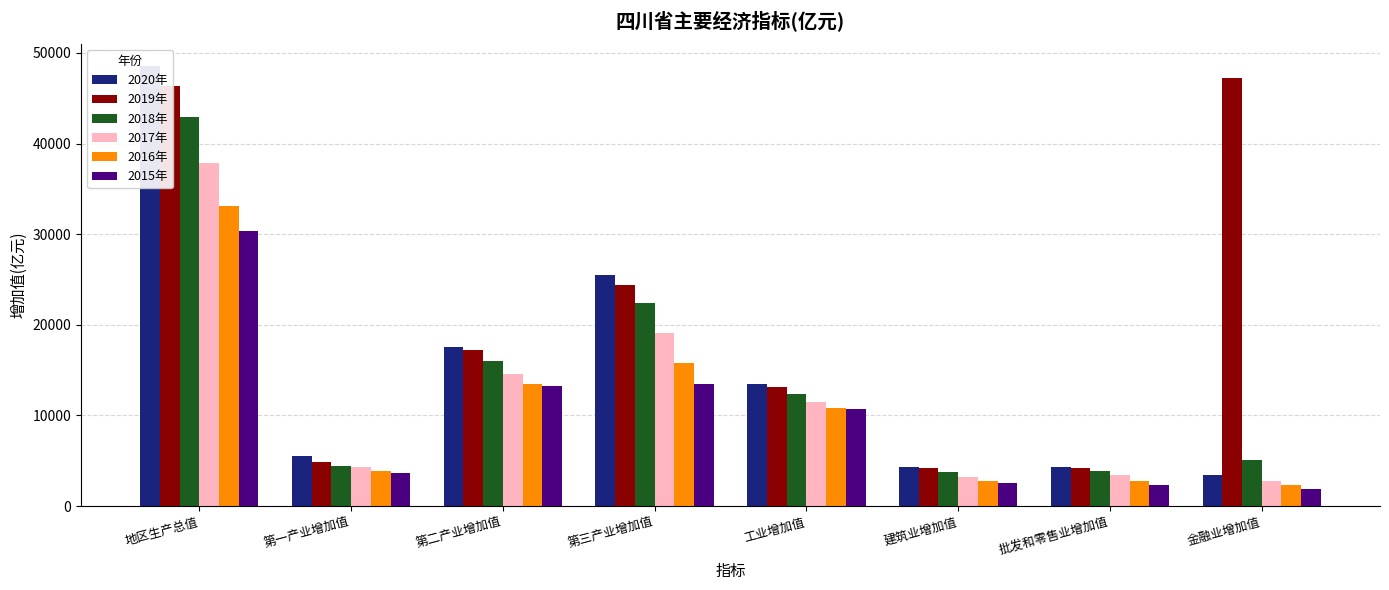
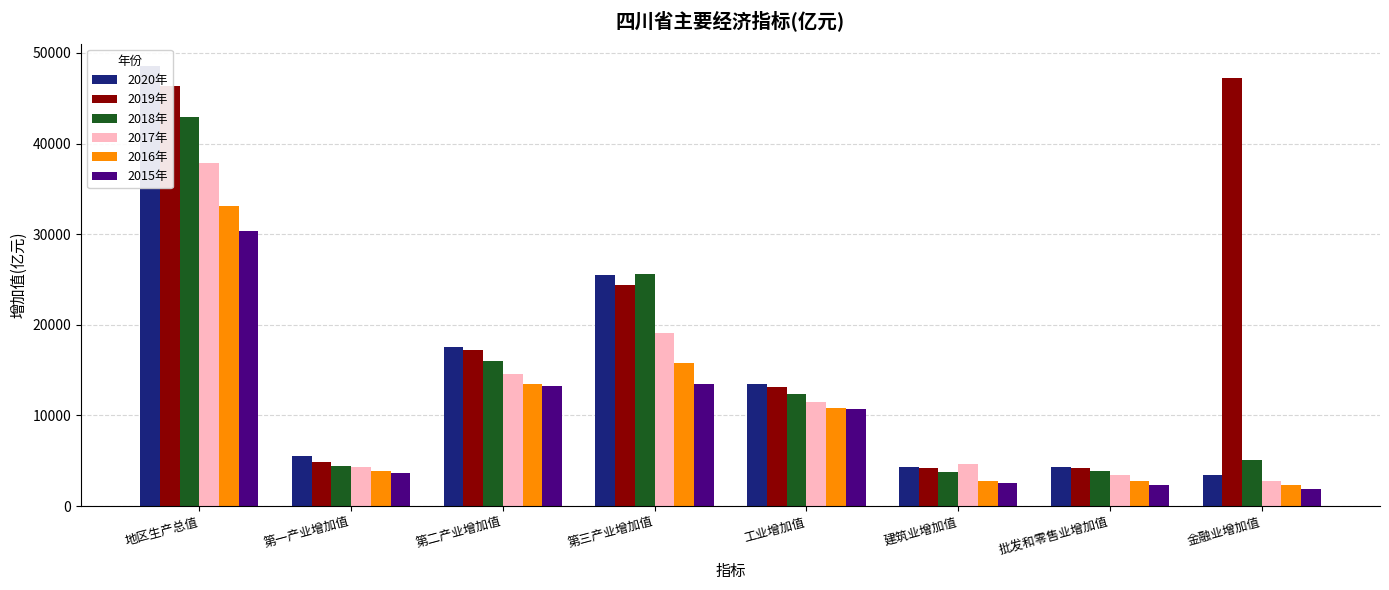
2018年, 第三产业增加值: 22000 -> 26000
2017年, 建筑业增加值: 3000 -> 5000
